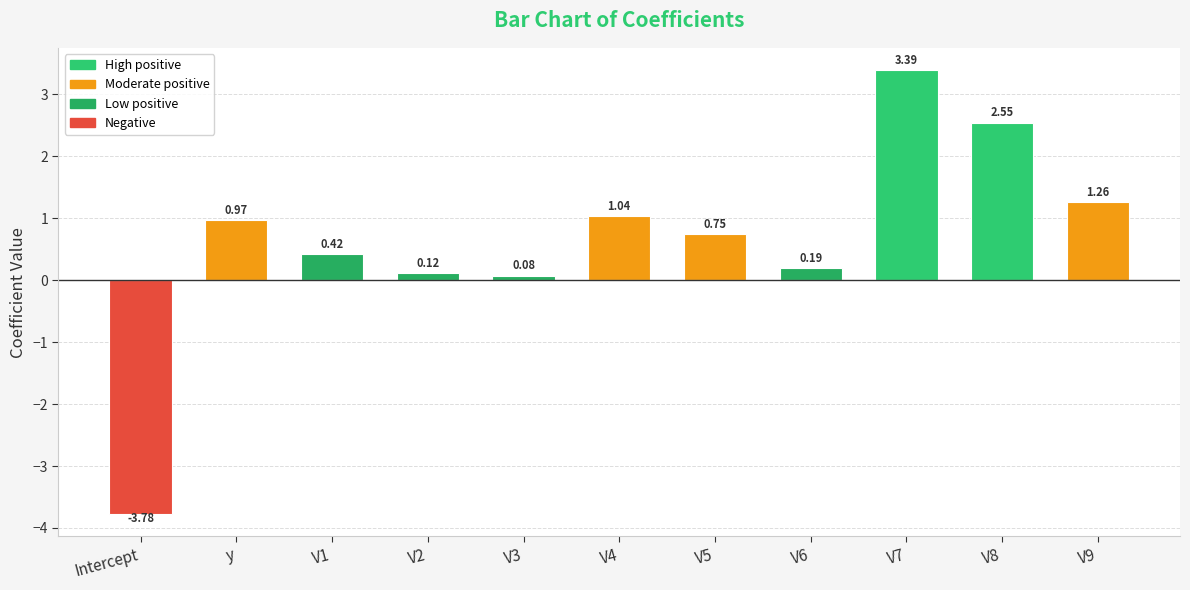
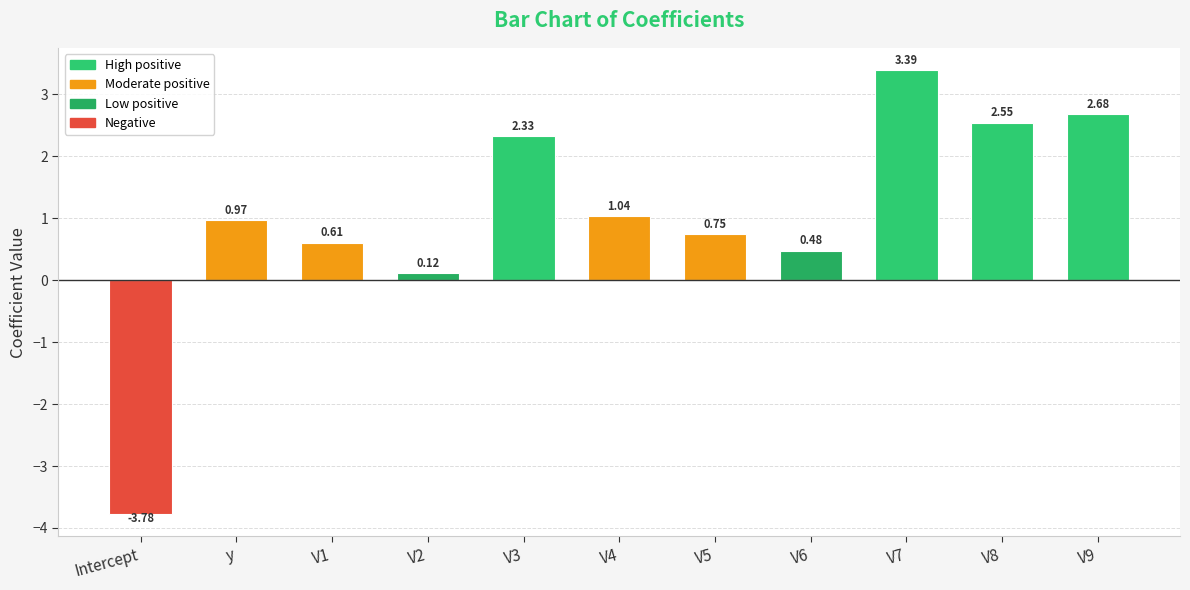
V1: 0.42 -> 0.61
V3: 0.08 -> 2.33
V6: 0.19 -> 0.48
V9: 1.26 -> 2.68
